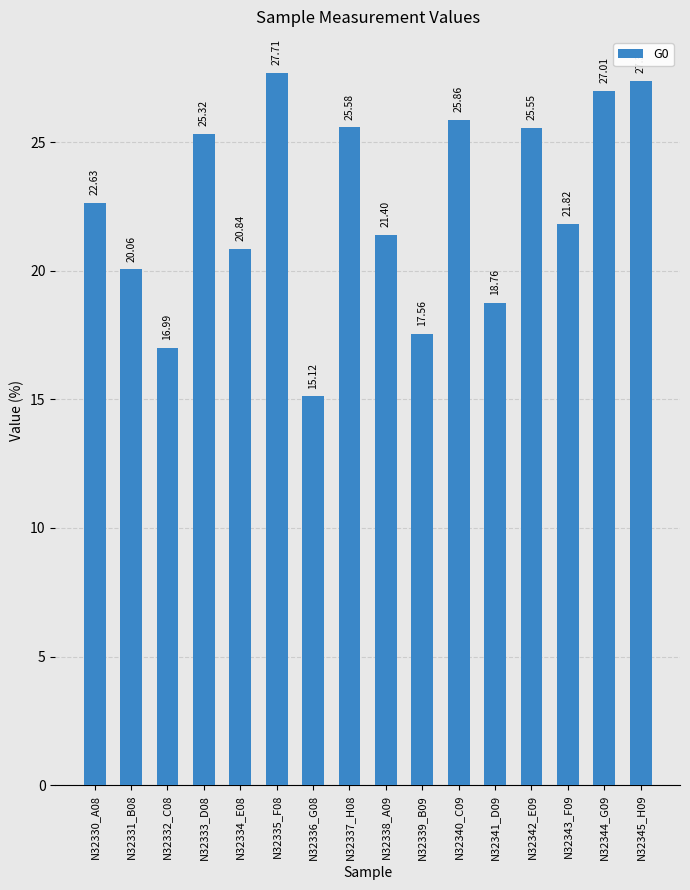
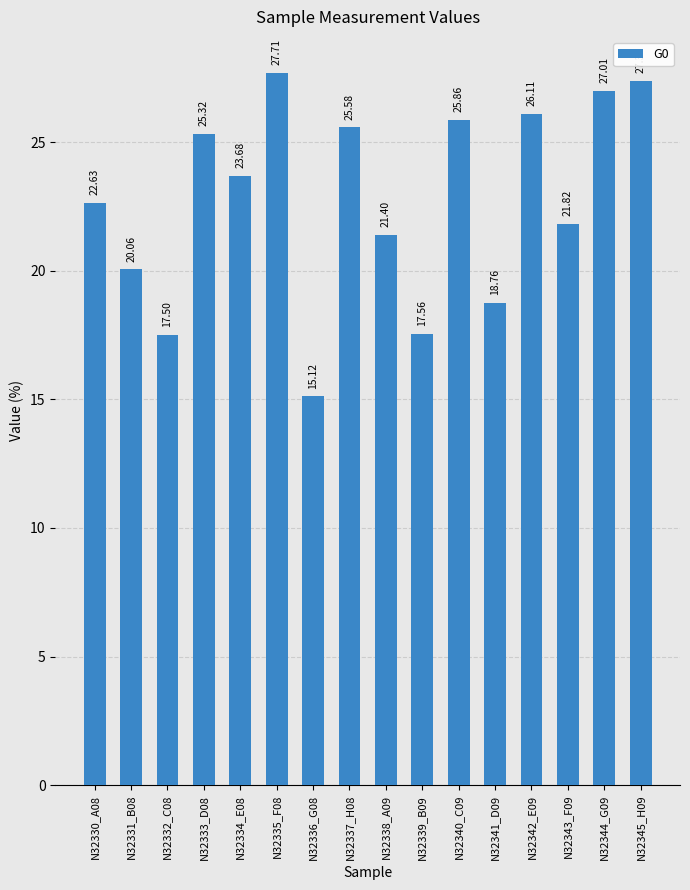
N32332_C08: 16.99 -> 17.50
N32334_E08: 20.84 -> 23.68
N32342_E09: 25.55 -> 26.11
